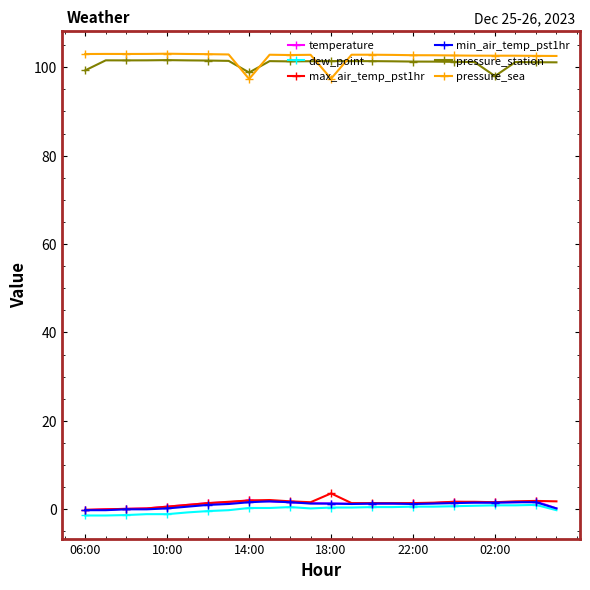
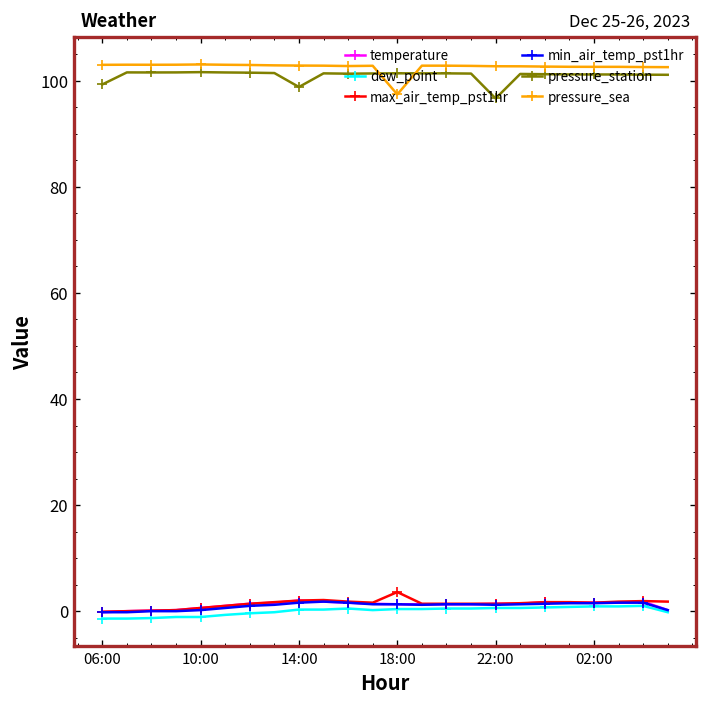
pressure_sea, 14:00: 97 -> 103
pressure_station, 22:00: 101 -> 97
pressure_station, 02:00: 98 -> 101
